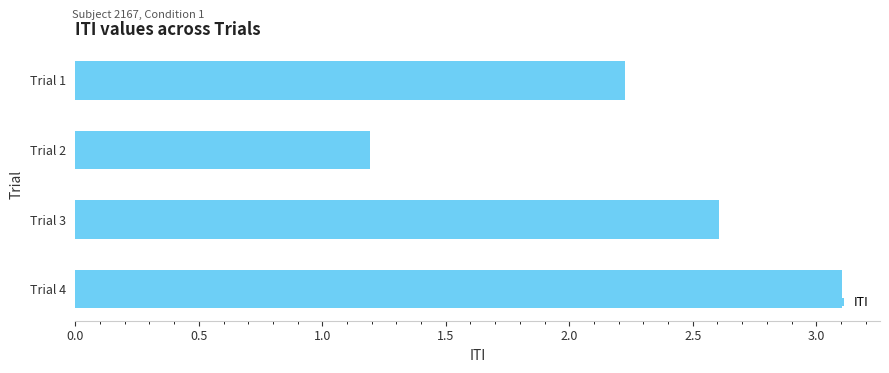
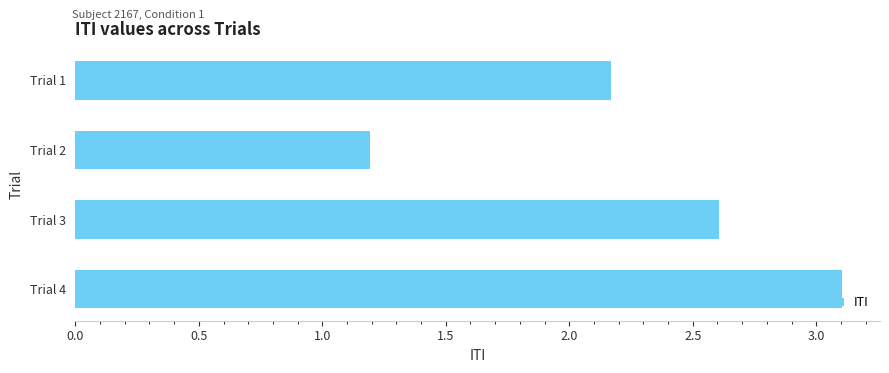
Trial 1: 2.22 -> 2.17
